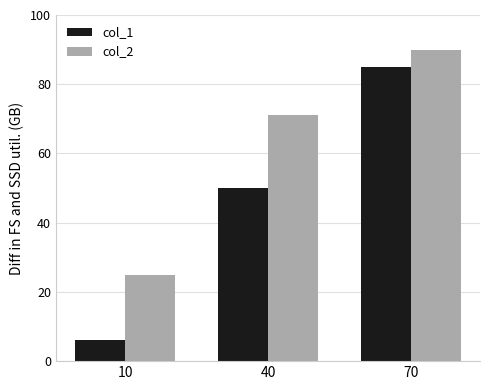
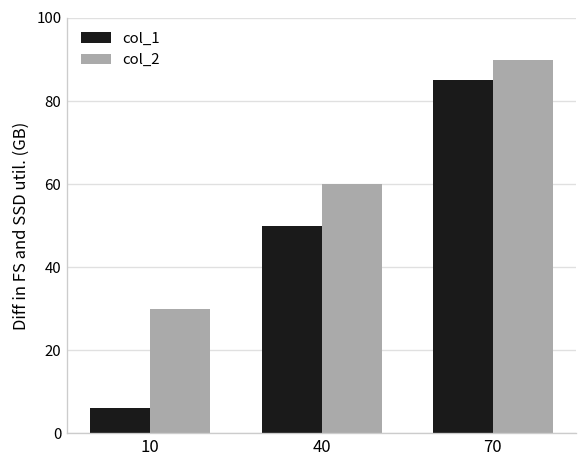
col_2, 10: 25 -> 30
col_2, 40: 71 -> 60
